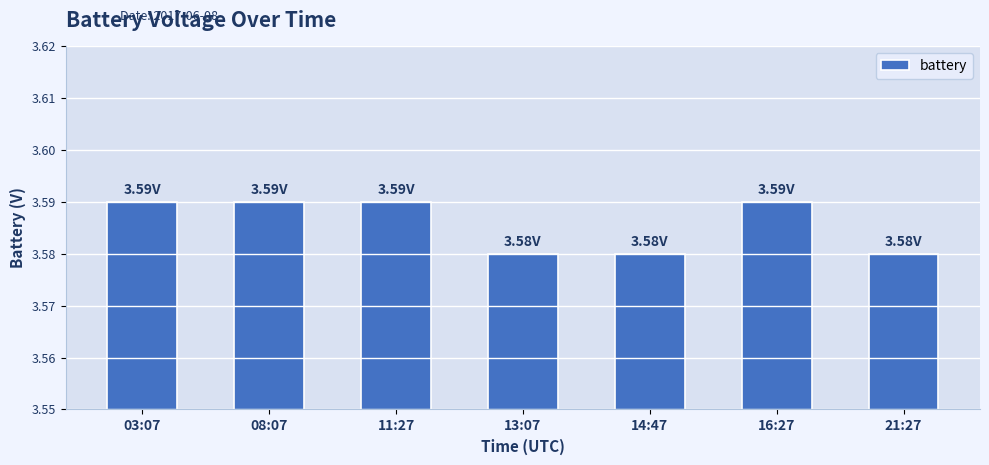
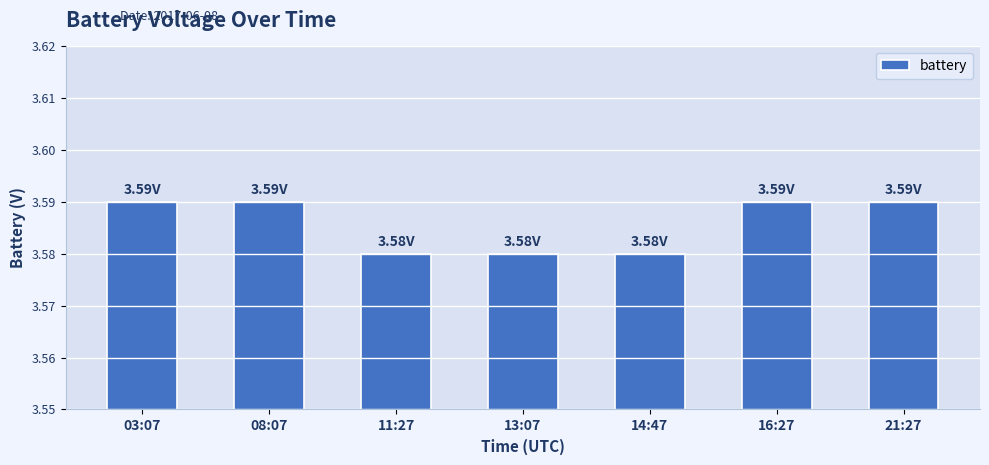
11:27: 3.59V -> 3.58V
21:27: 3.58V -> 3.59V
